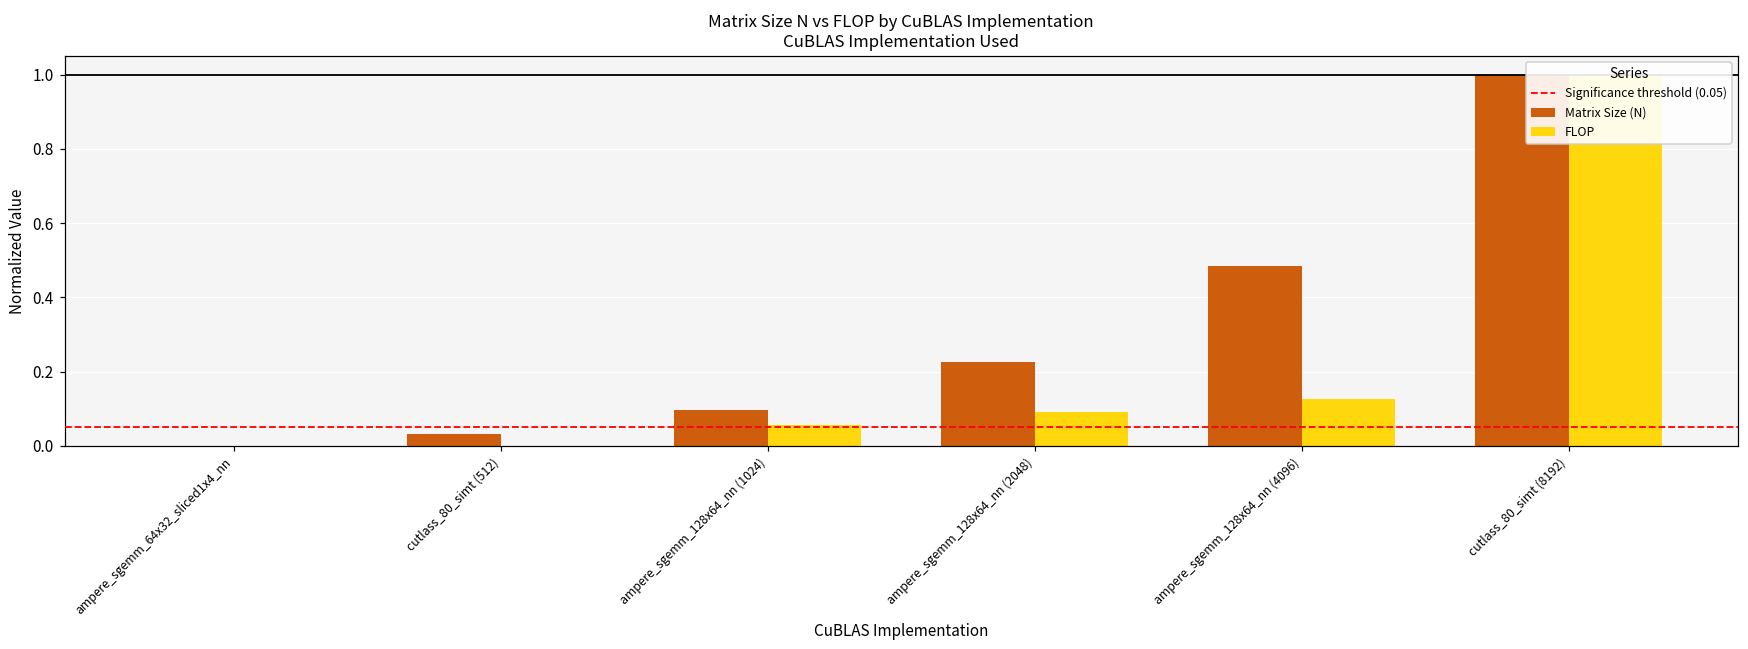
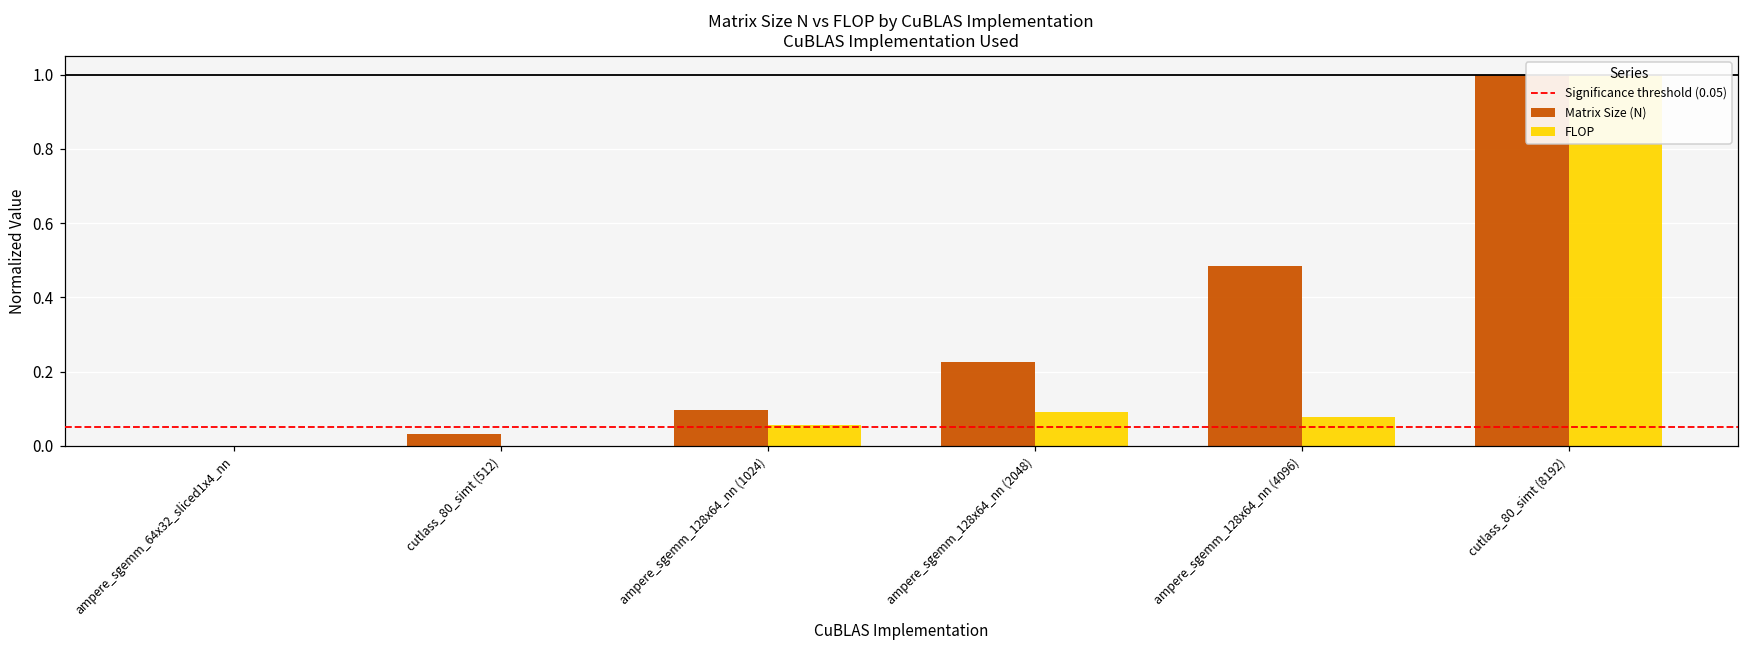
FLOP, ampere_sgemm_128x64_nn (4096): 0.12 -> 0.08
